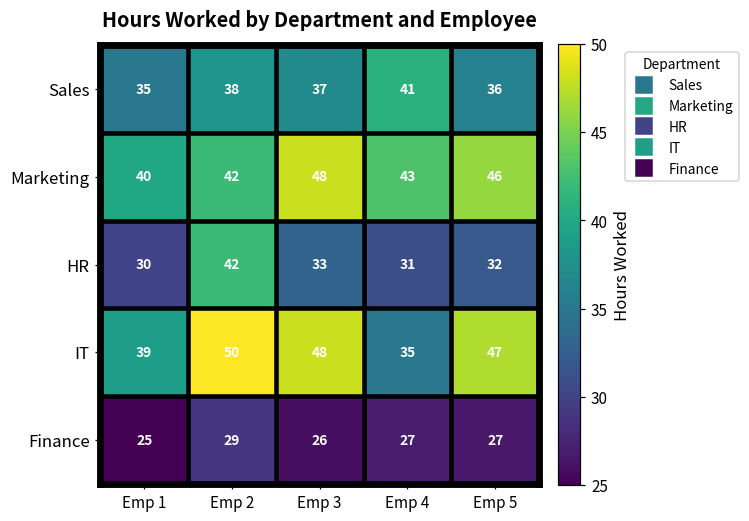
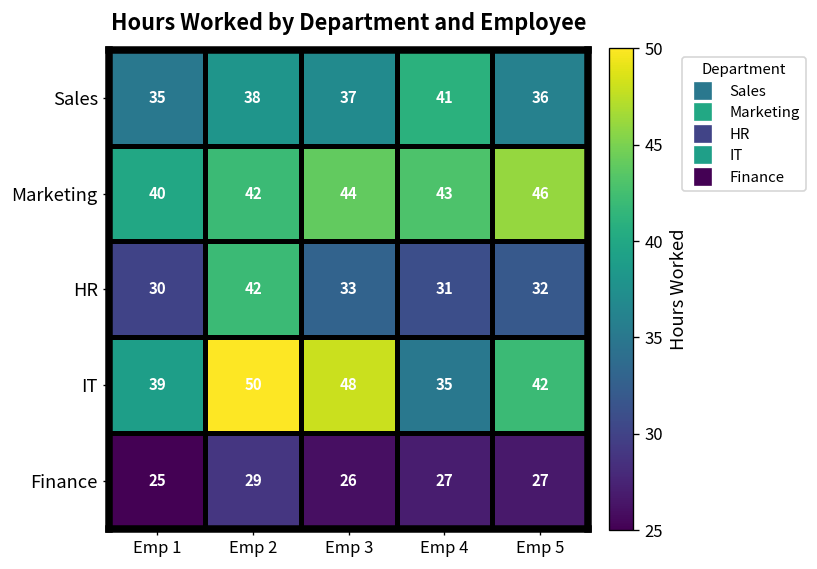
Marketing, Emp 3: 48 -> 44
IT, Emp 5: 47 -> 42
